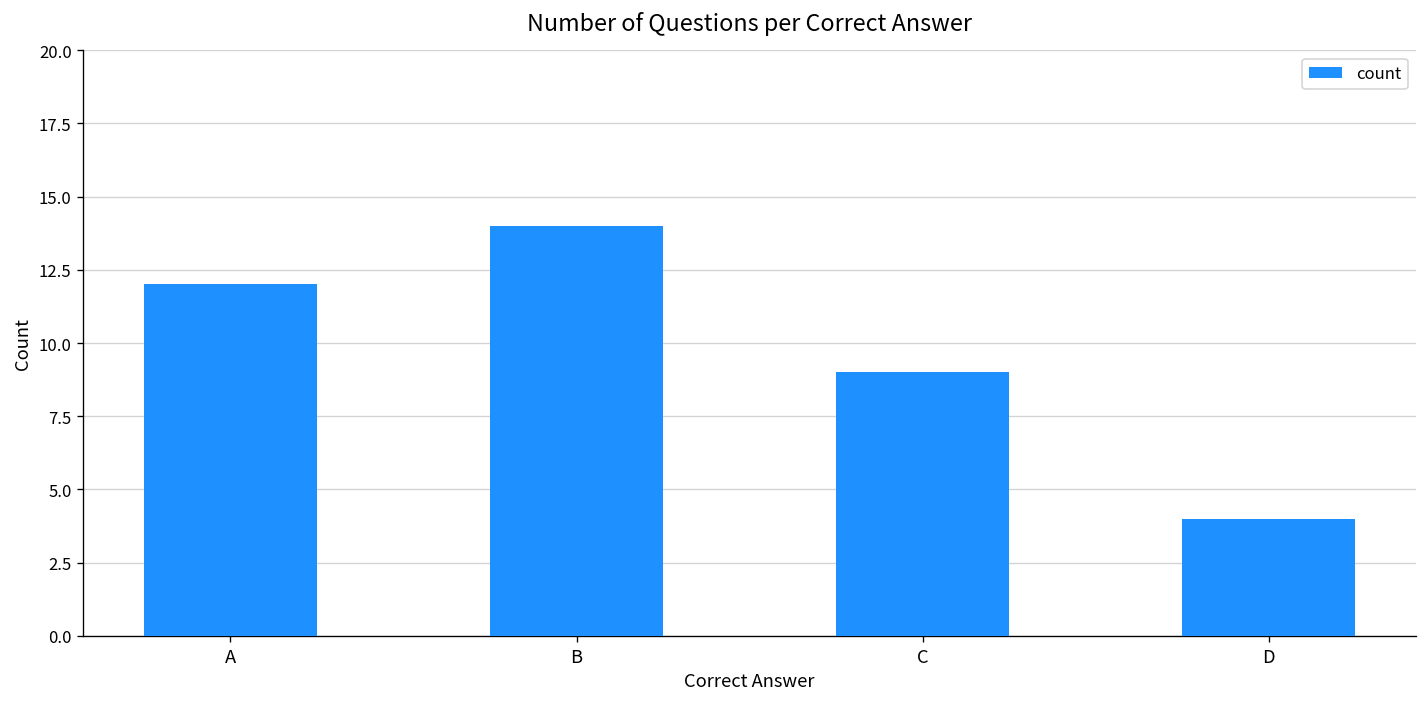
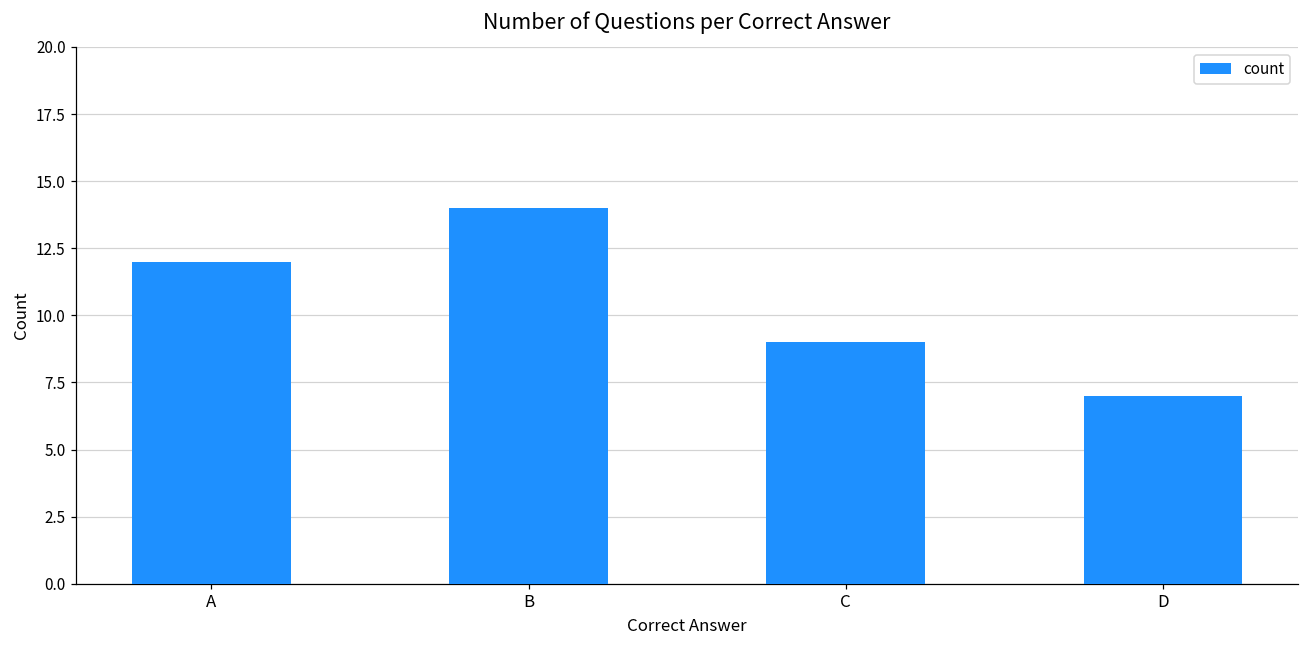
D: 4 -> 7
